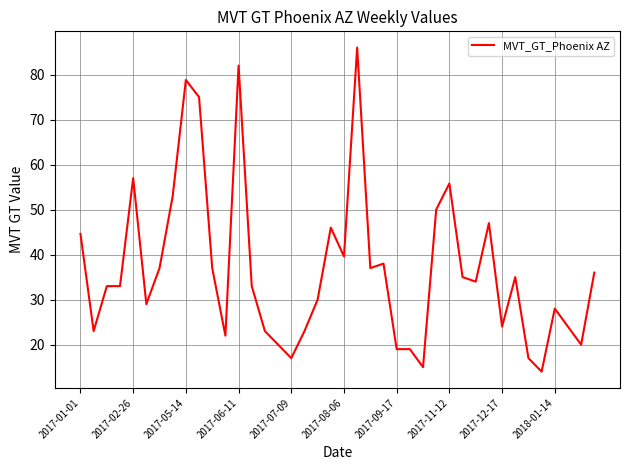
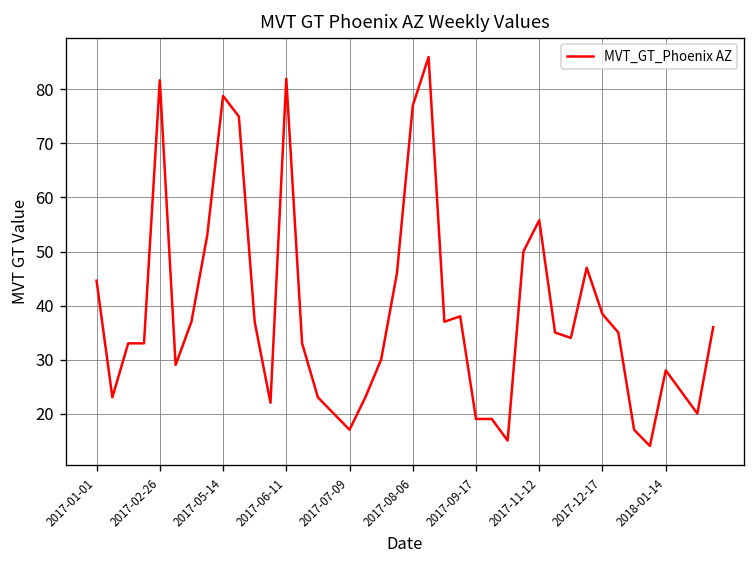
2017-02-26: 57 -> 82
2017-08-06: 40 -> 77
2017-12-17: 24 -> 38
